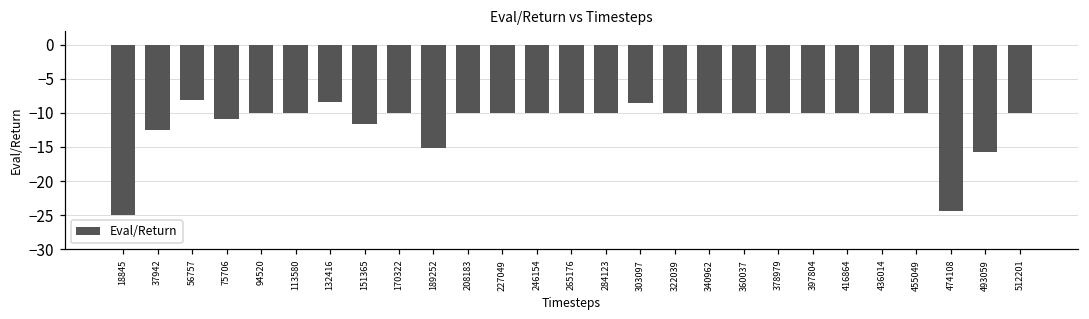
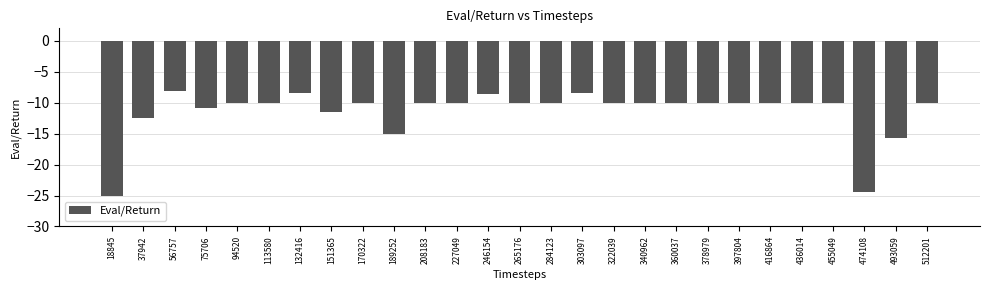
246154: -10 -> -9
